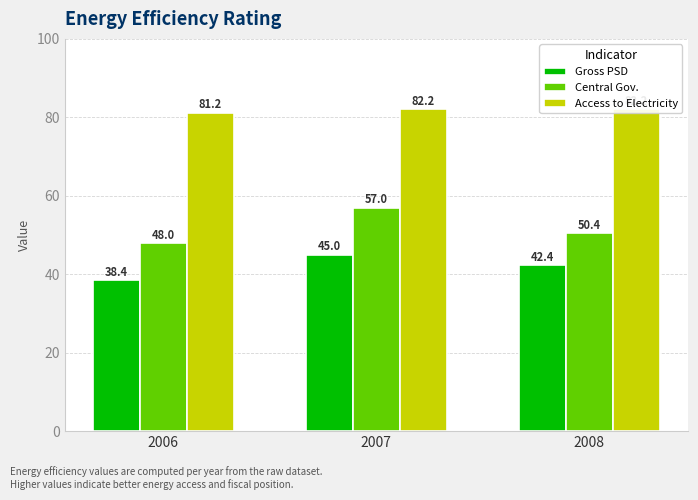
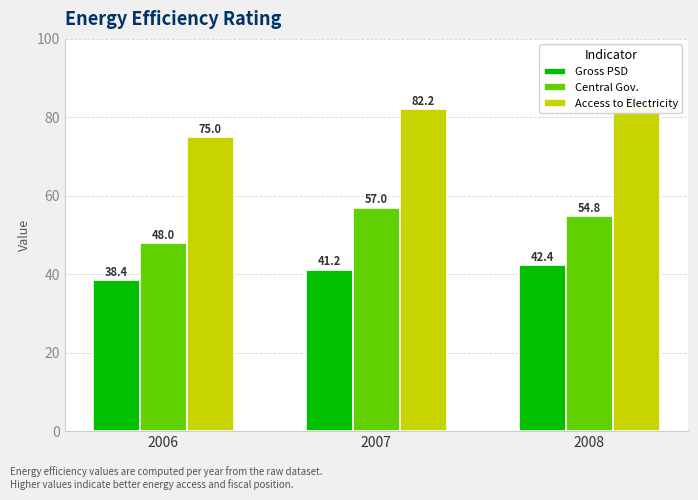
Access to Electricity, 2006: 81.2 -> 75.0
Gross PSD, 2007: 45.0 -> 41.2
Central Gov., 2008: 50.4 -> 54.8
